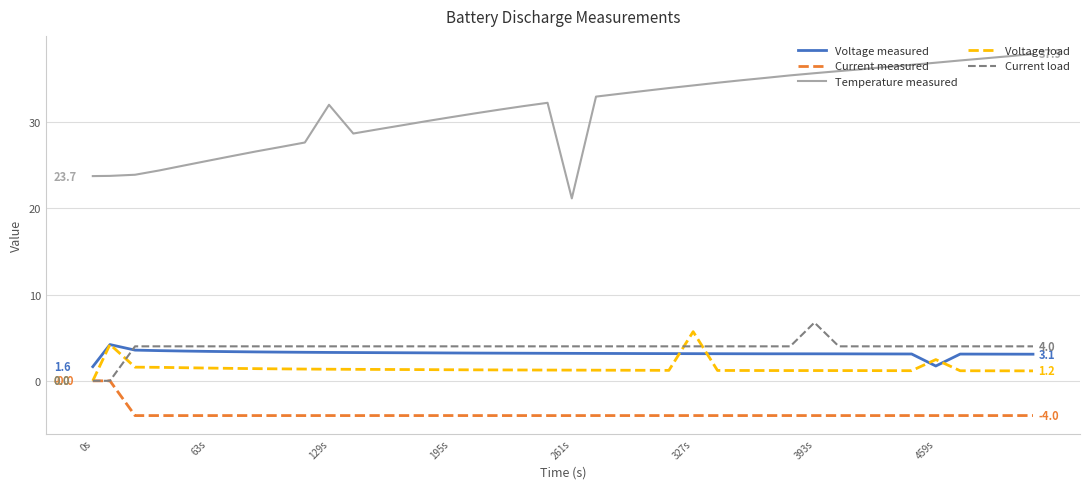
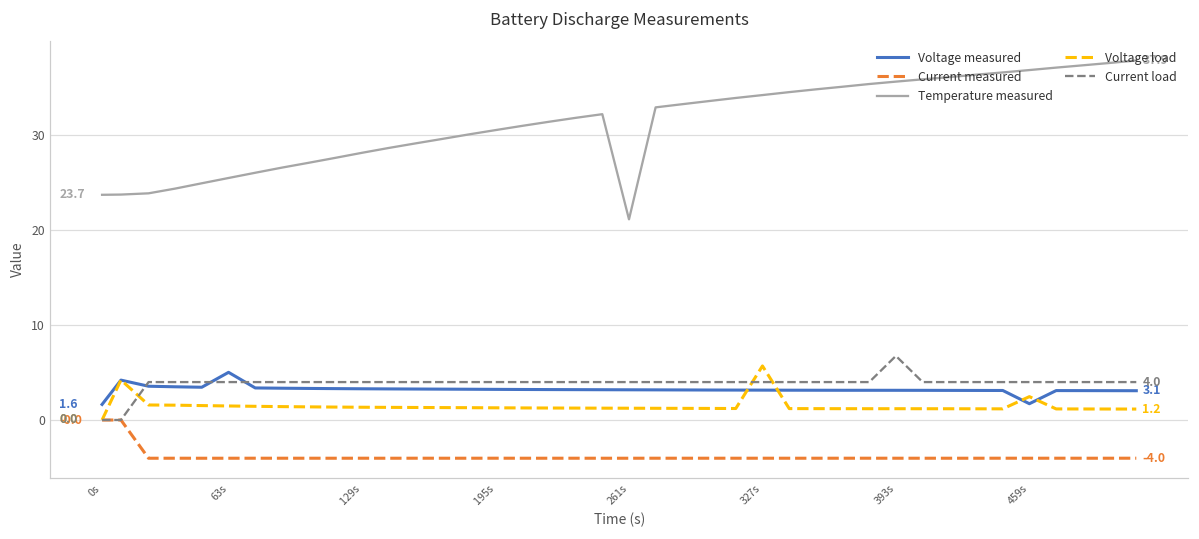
Voltage measured, 63s: 3 -> 5
Temperature measured, 129s: 32 -> 28
